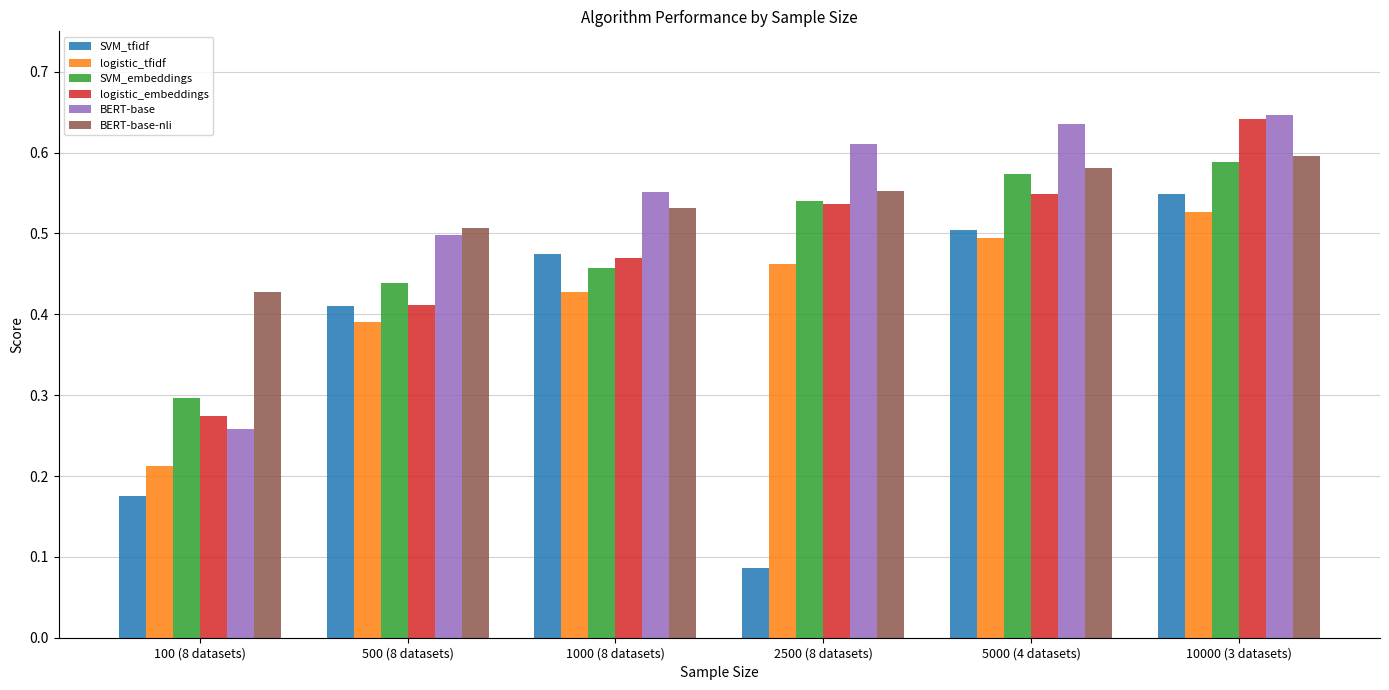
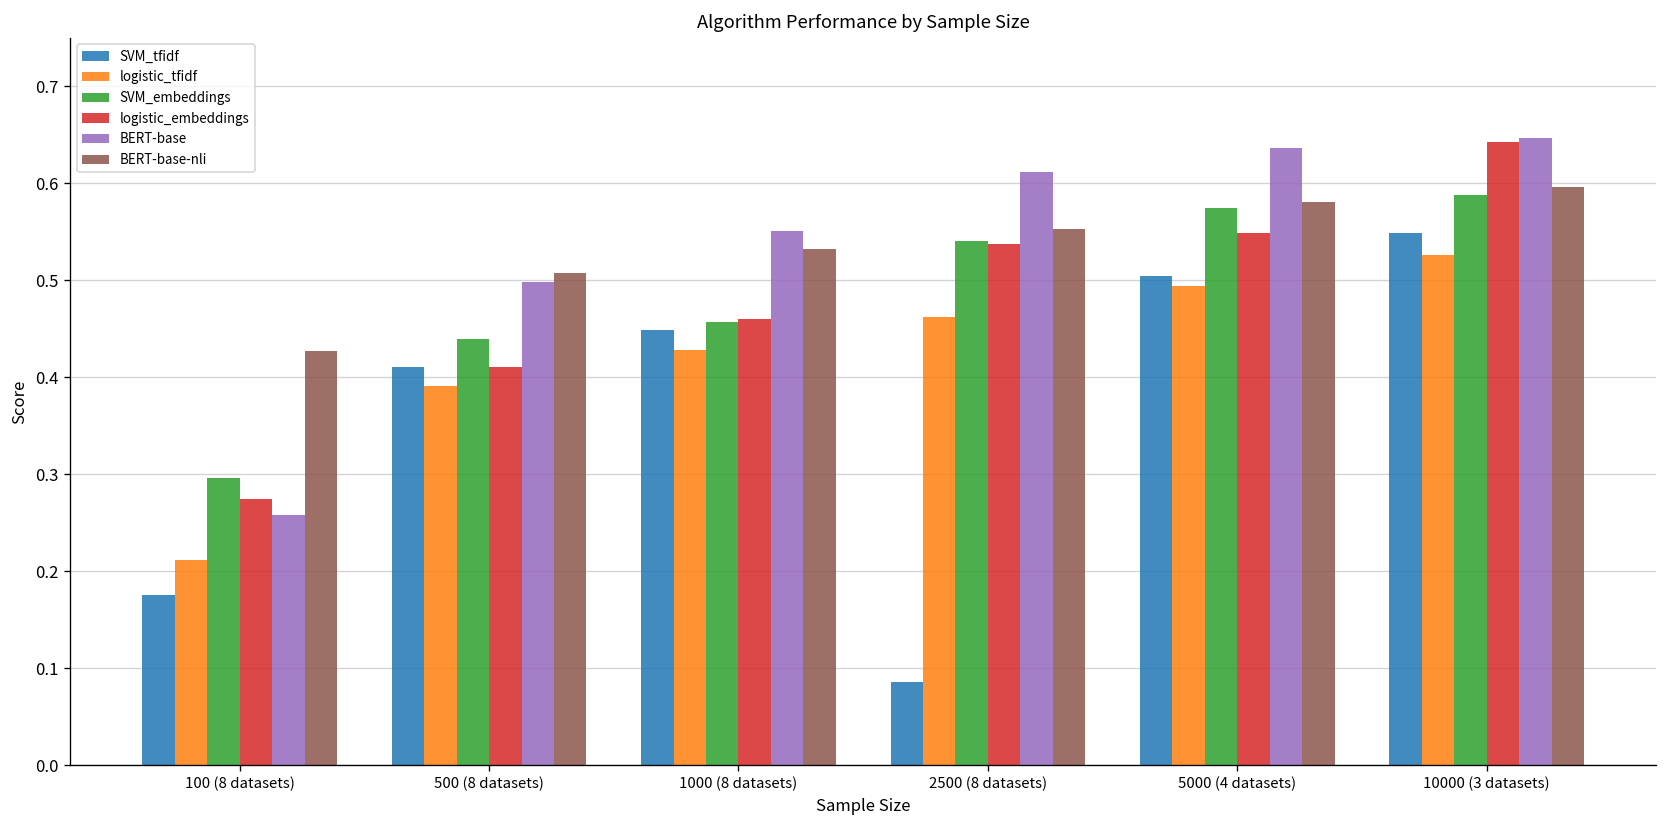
SVM_tfidf, 1000 (8 datasets): 0.48 -> 0.45
logistic_embeddings, 1000 (8 datasets): 0.47 -> 0.46
